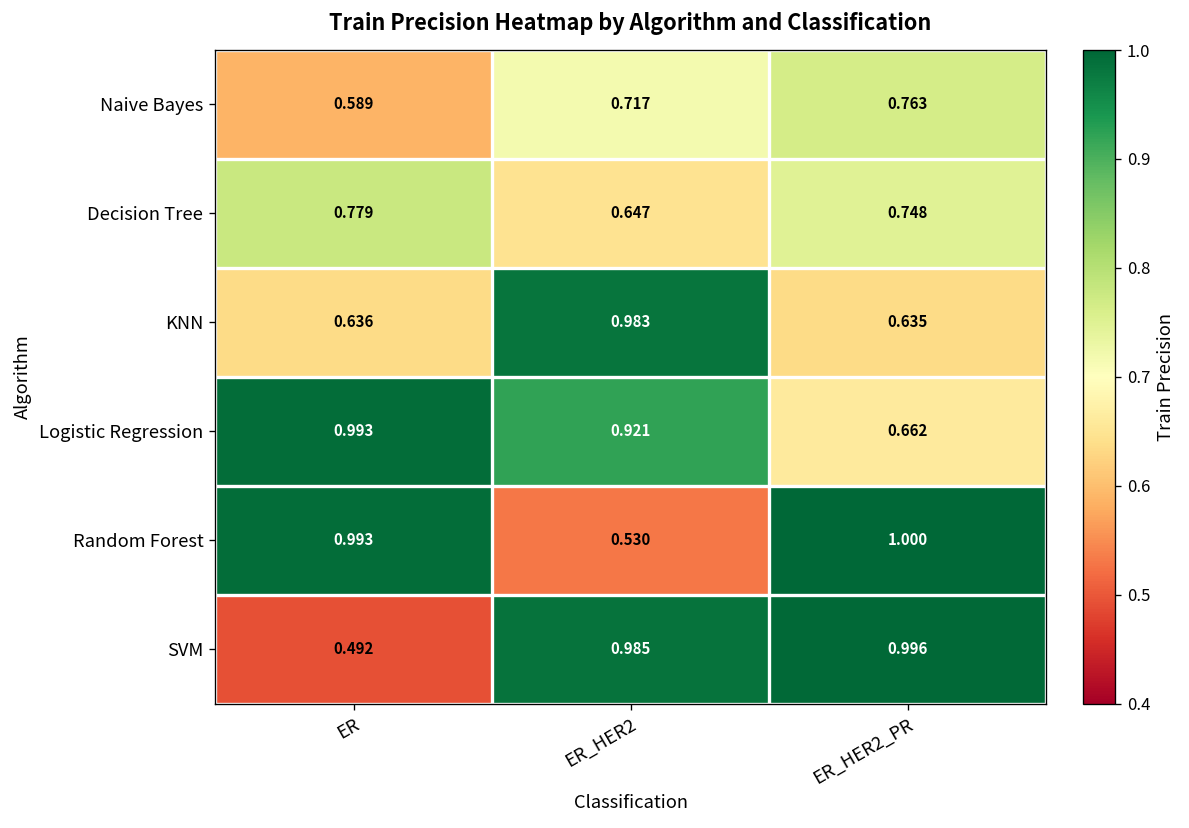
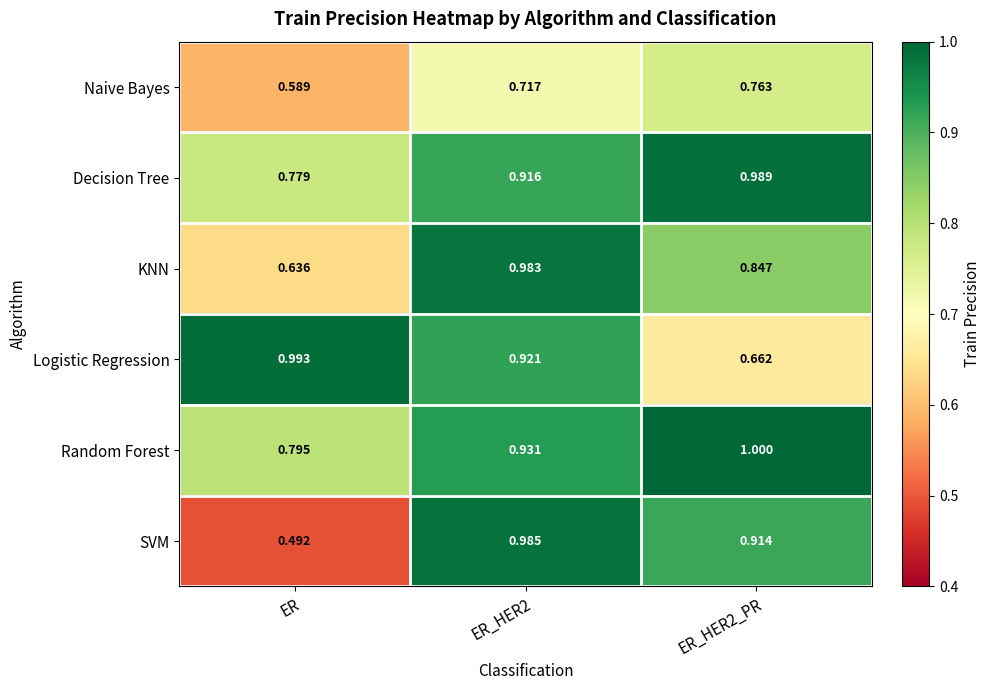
Decision Tree, ER_HER2: 0.647 -> 0.916
Decision Tree, ER_HER2_PR: 0.748 -> 0.989
KNN, ER_HER2_PR: 0.635 -> 0.847
Random Forest, ER: 0.993 -> 0.795
Random Forest, ER_HER2: 0.530 -> 0.931
SVM, ER_HER2_PR: 0.996 -> 0.914
